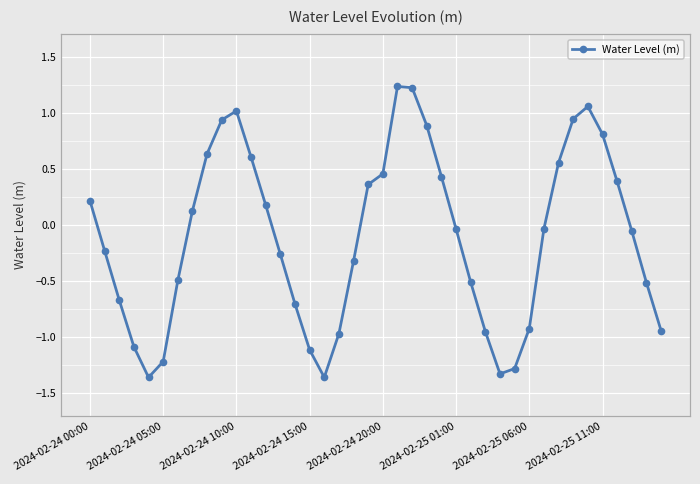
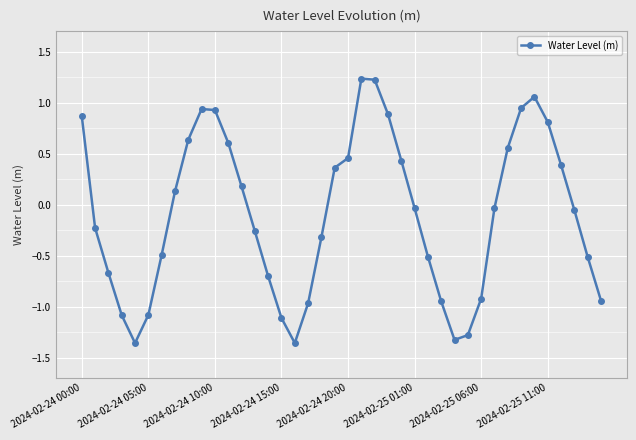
2024-02-24 00:00: 0.22 -> 0.87
2024-02-24 05:00: -1.22 -> -1.08
2024-02-24 10:00: 1.02 -> 0.93
